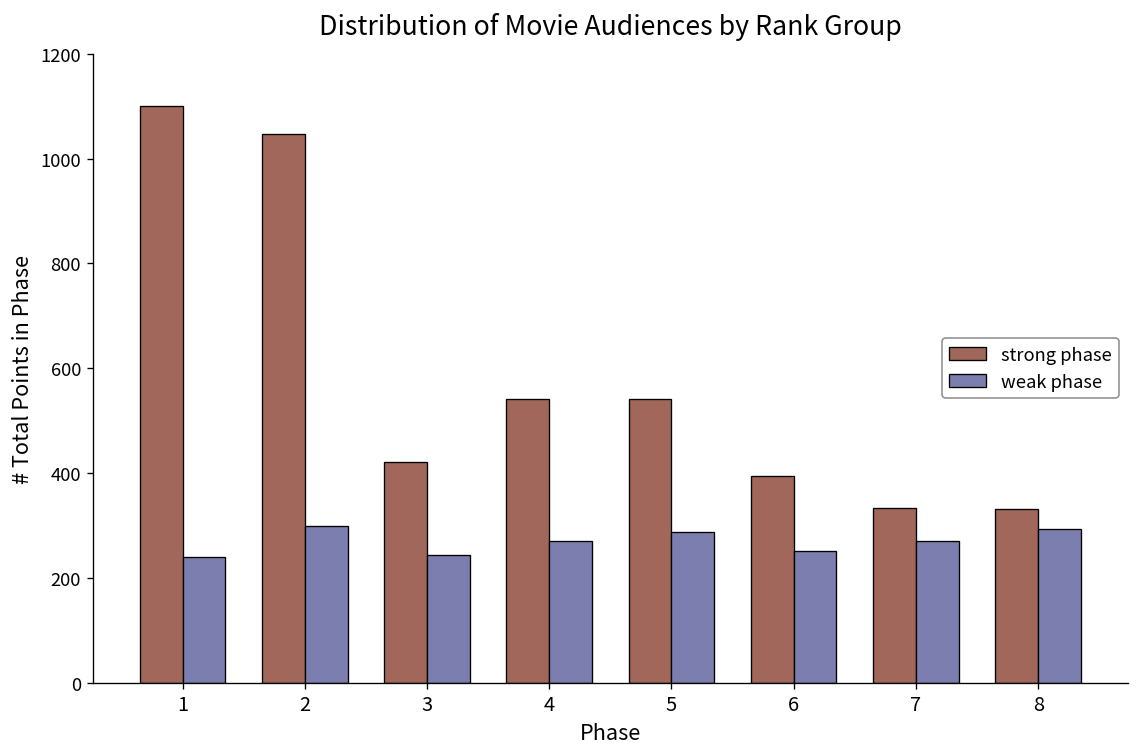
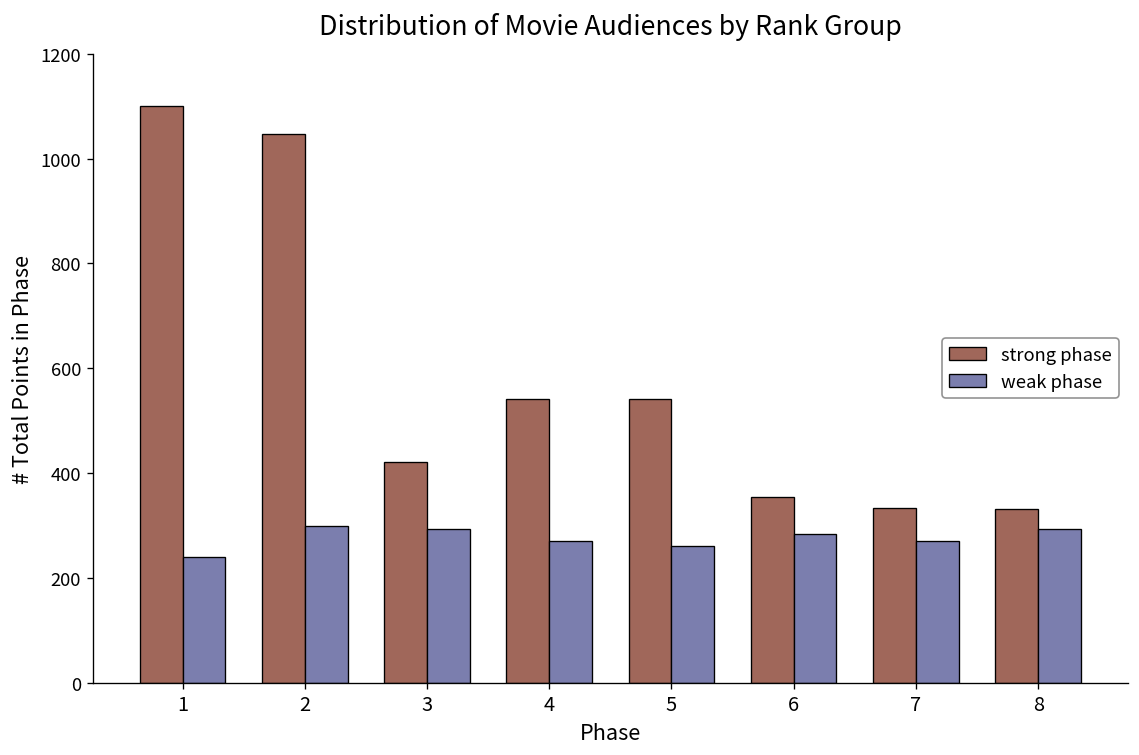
weak phase, 3: 240 -> 290
weak phase, 5: 290 -> 260
strong phase, 6: 390 -> 360
weak phase, 6: 250 -> 280
